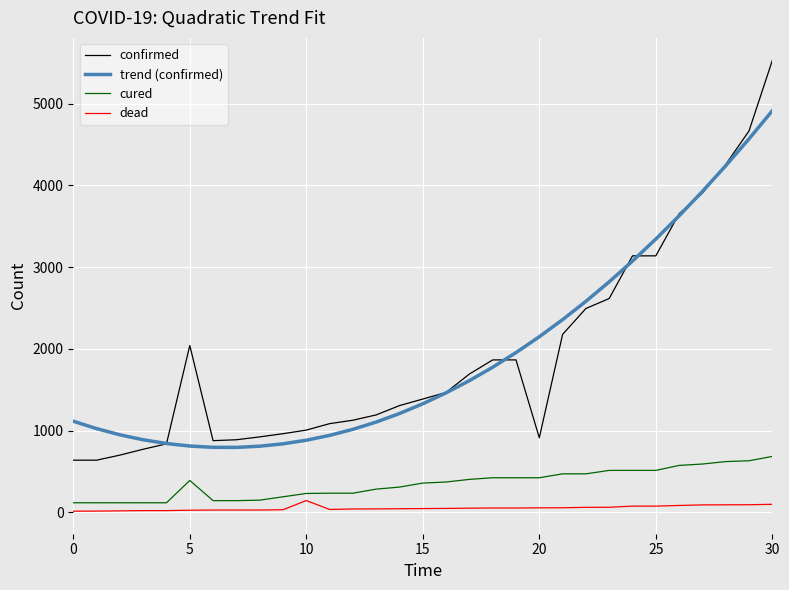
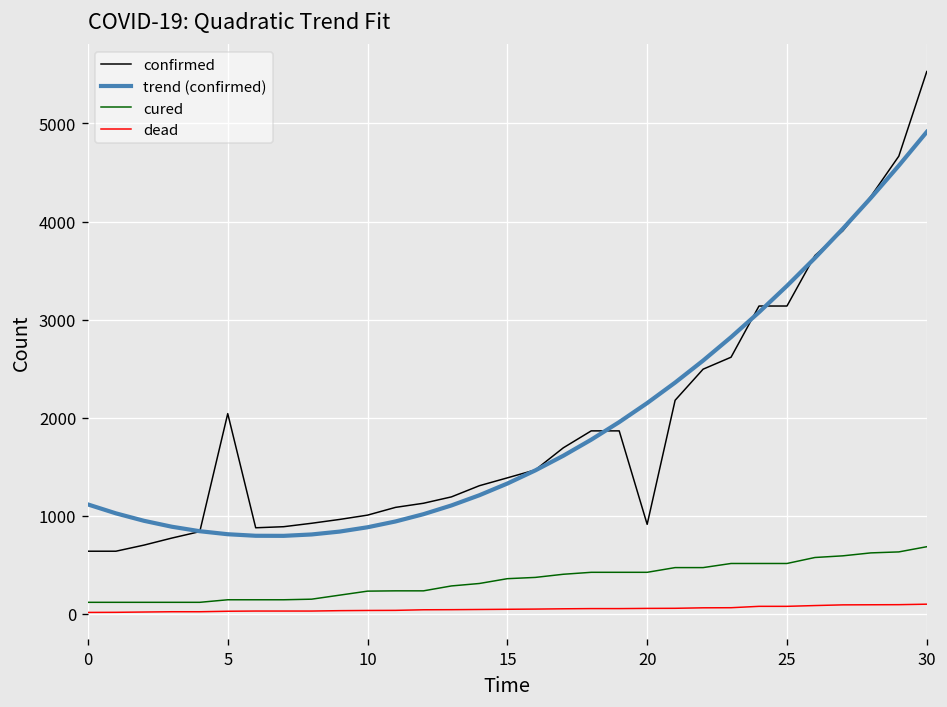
cured, 5: 400 -> 100
dead, 10: 100 -> 0
